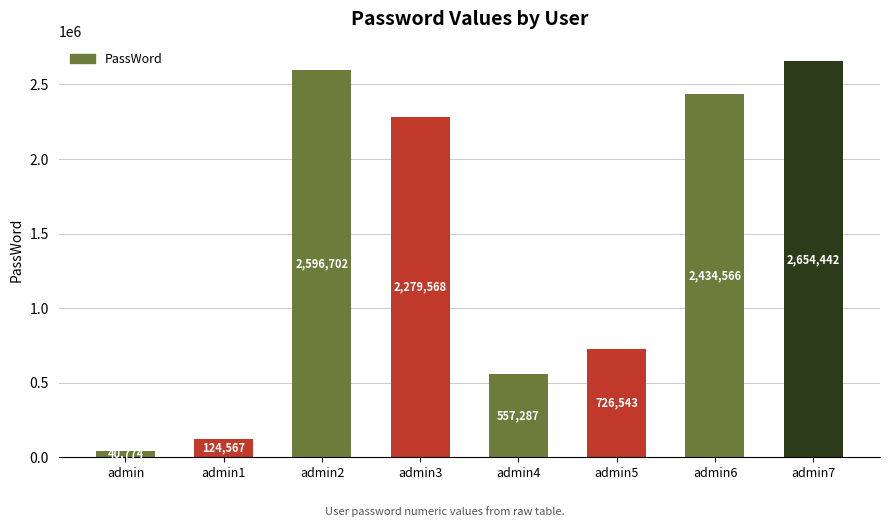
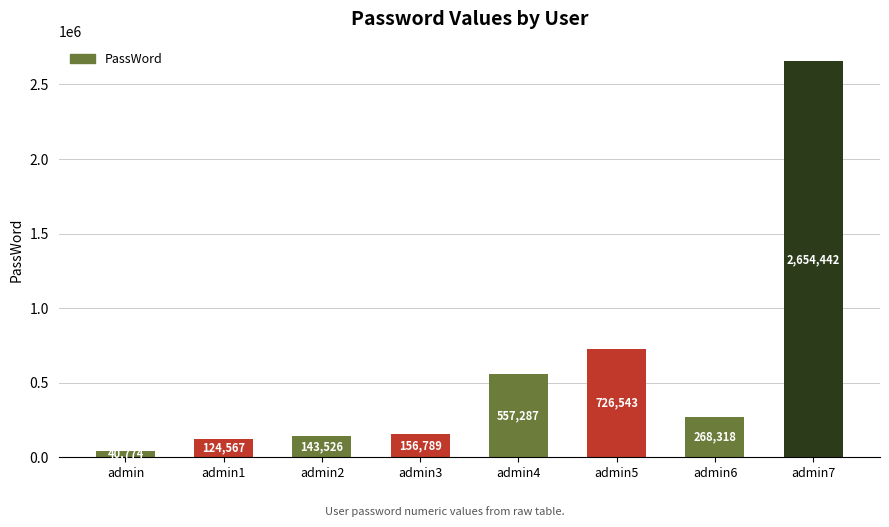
admin2: 2,596,702 -> 143,526
admin3: 2,279,568 -> 156,789
admin6: 2,434,566 -> 268,318
